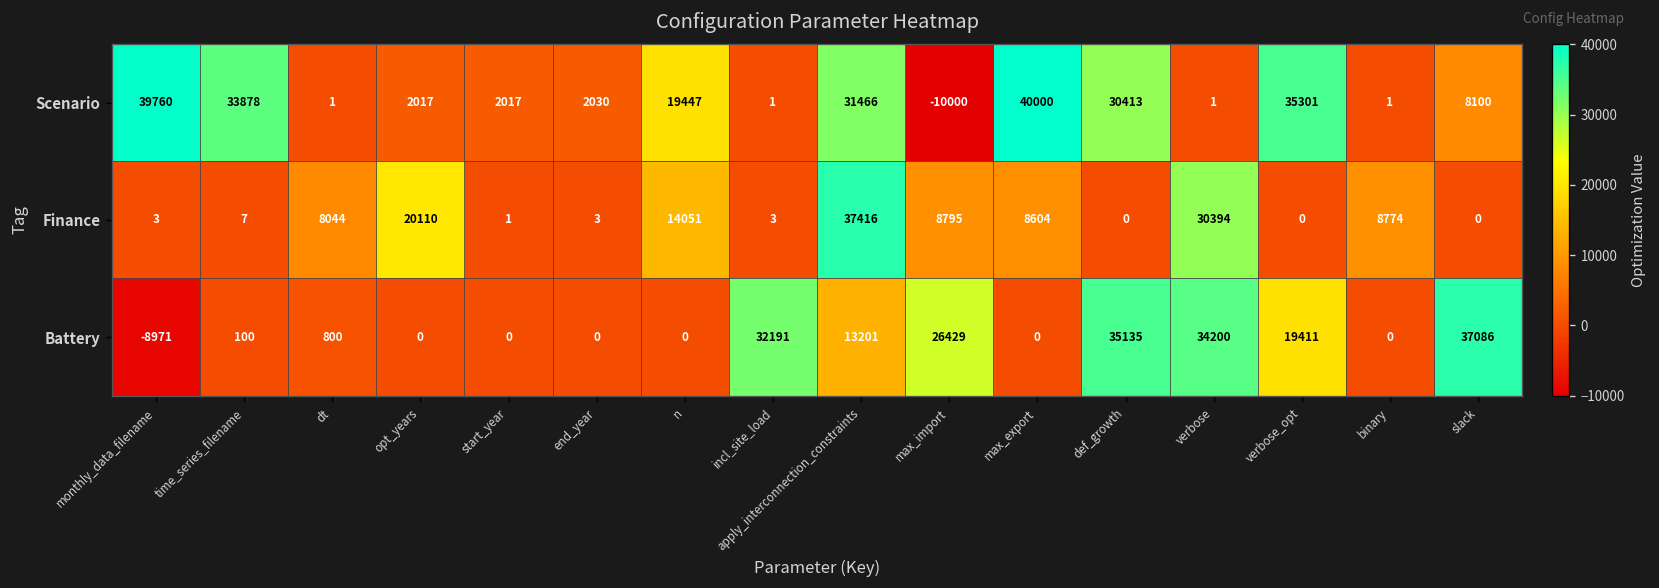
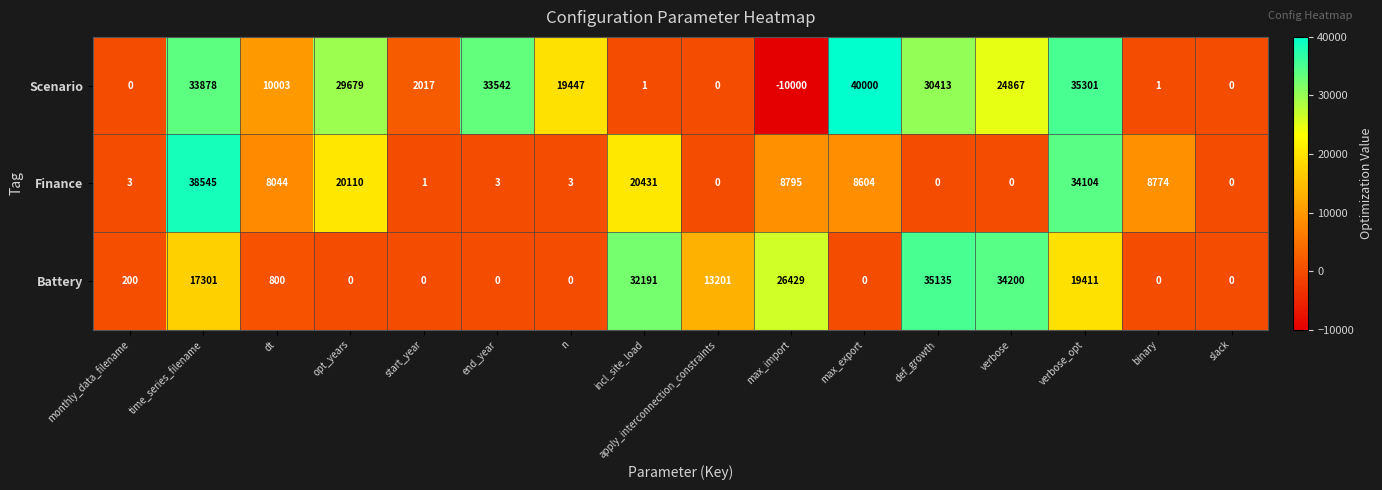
Scenario, monthly_data_filename: 39760 -> 0
Scenario, dt: 1 -> 10003
Scenario, opt_years: 2017 -> 29679
Scenario, end_year: 2030 -> 33542
Scenario, apply_interconnection_constraints: 31466 -> 0
Scenario, verbose: 1 -> 24867
Scenario, slack: 8100 -> 0
Finance, time_series_filename: 7 -> 38545
Finance, n: 14051 -> 3
Finance, incl_site_load: 3 -> 20431
Finance, apply_interconnection_constraints: 37416 -> 0
Finance, verbose: 30394 -> 0
Finance, verbose_opt: 0 -> 34104
Battery, monthly_data_filename: -8971 -> 200
Battery, time_series_filename: 100 -> 17301
Battery, slack: 37086 -> 0
